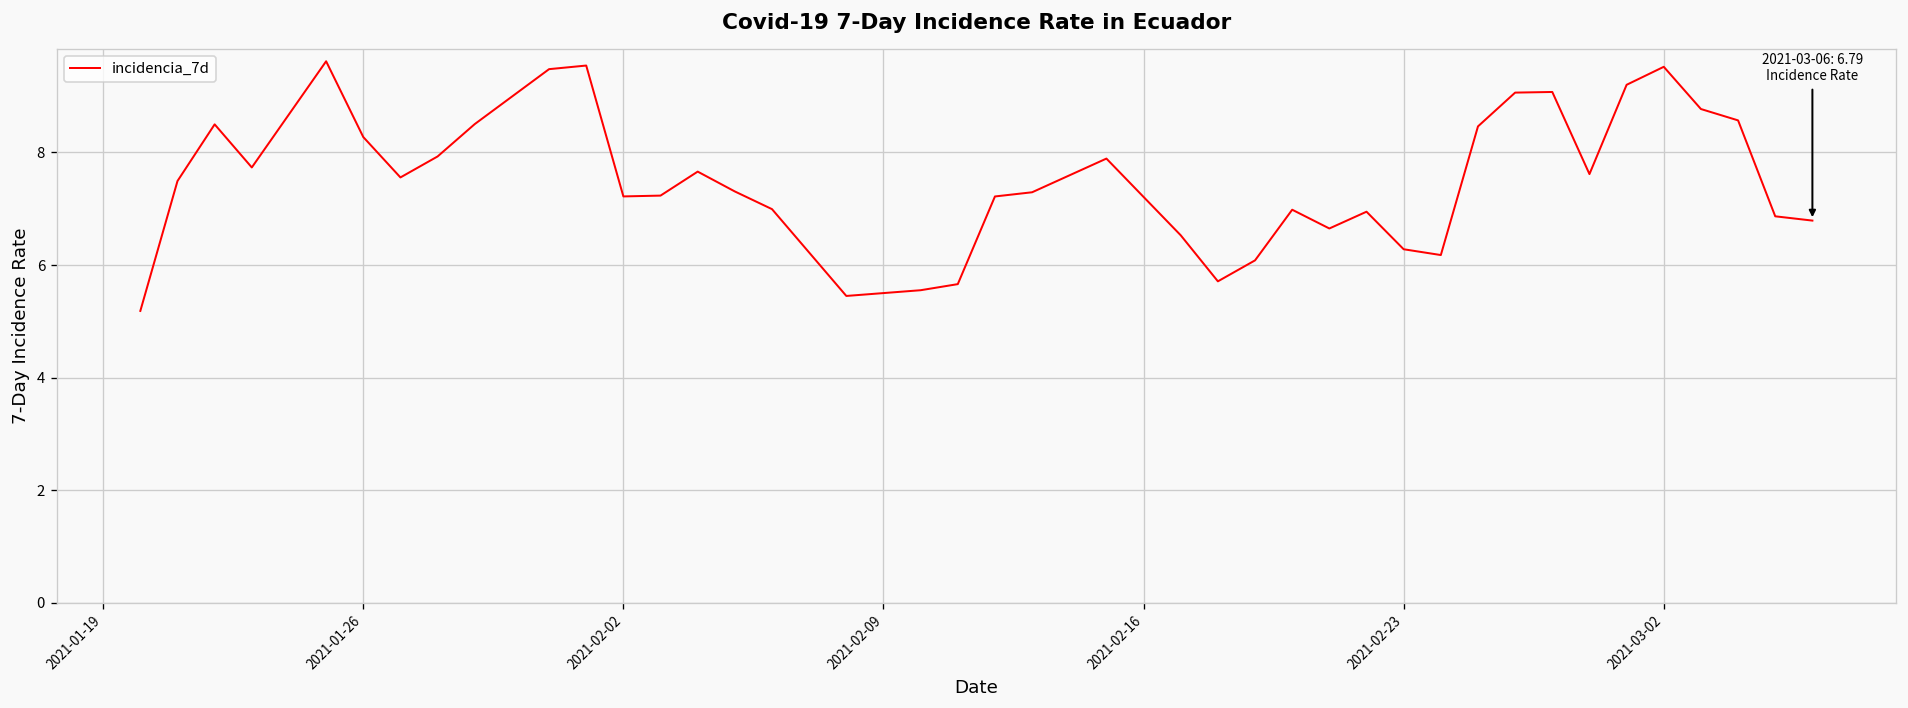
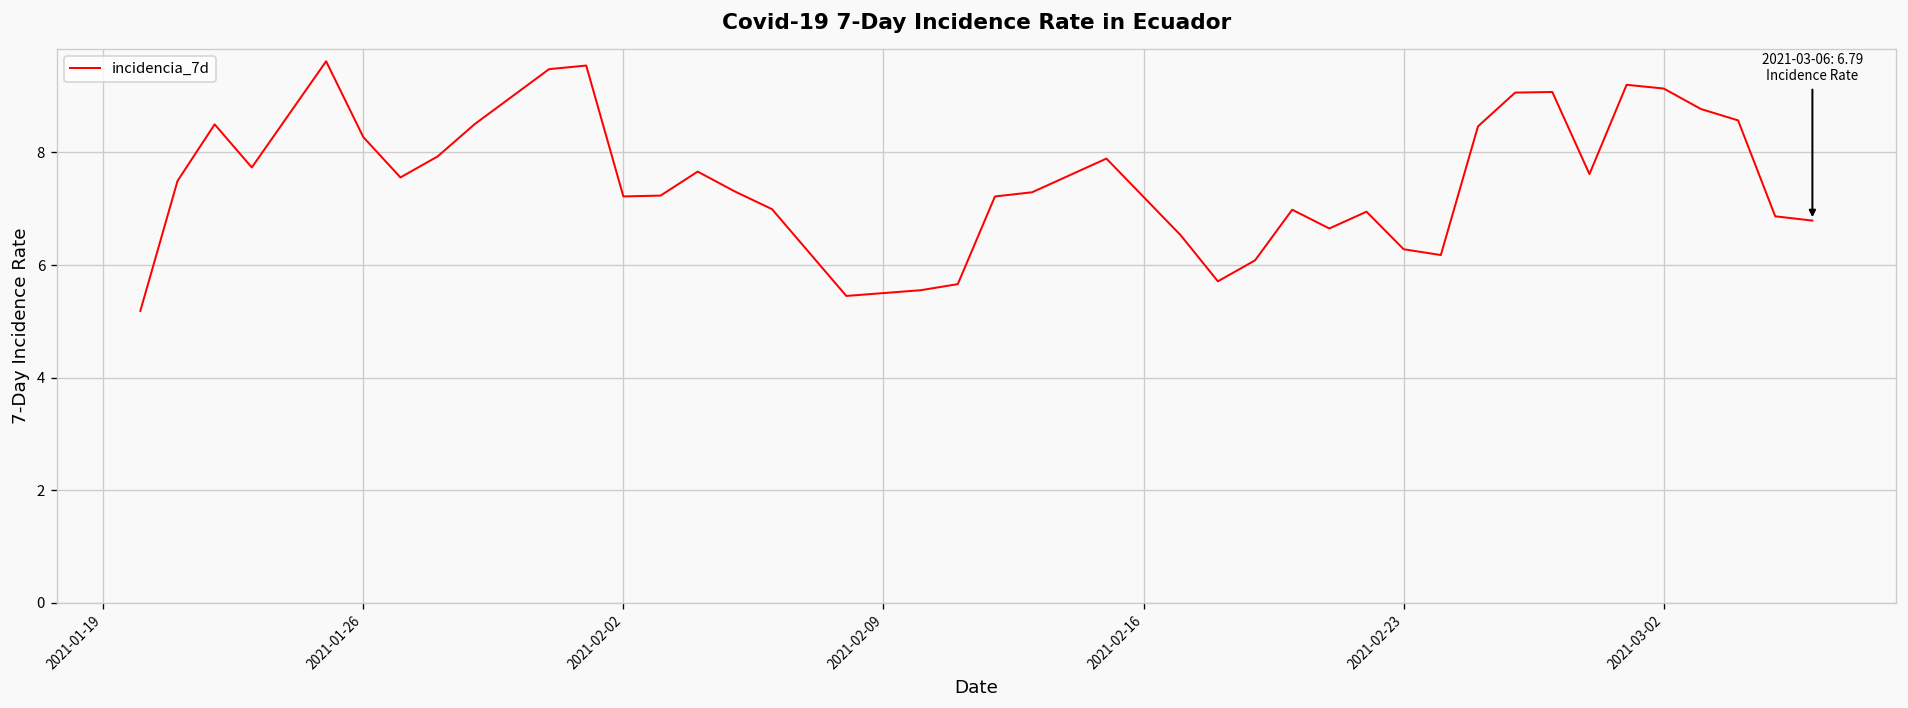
2021-03-02: 9.5 -> 9.1
